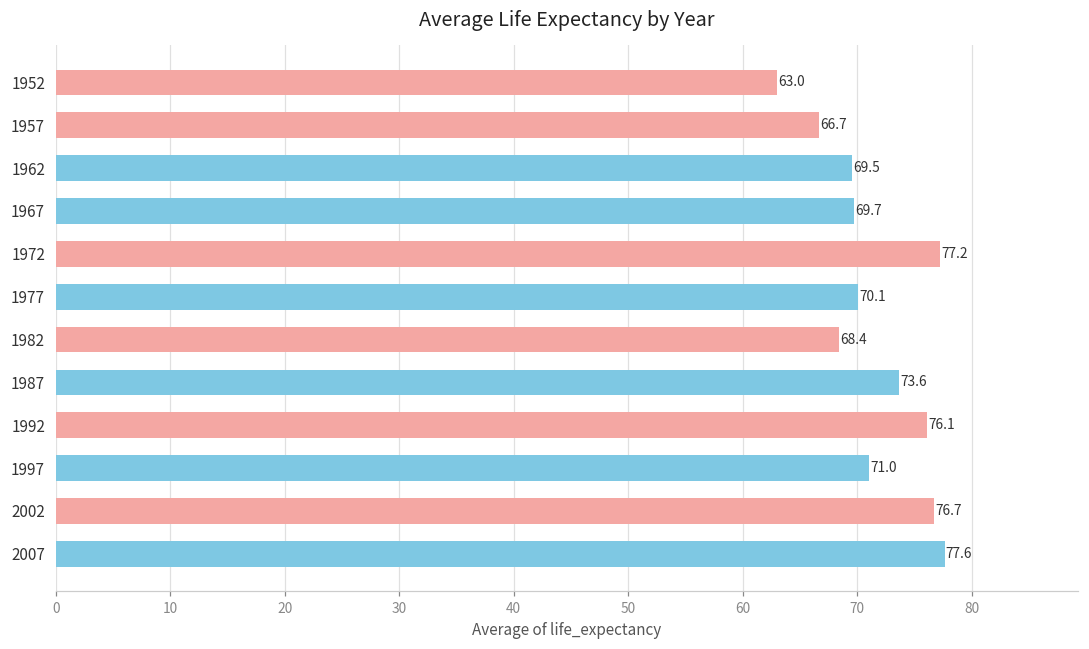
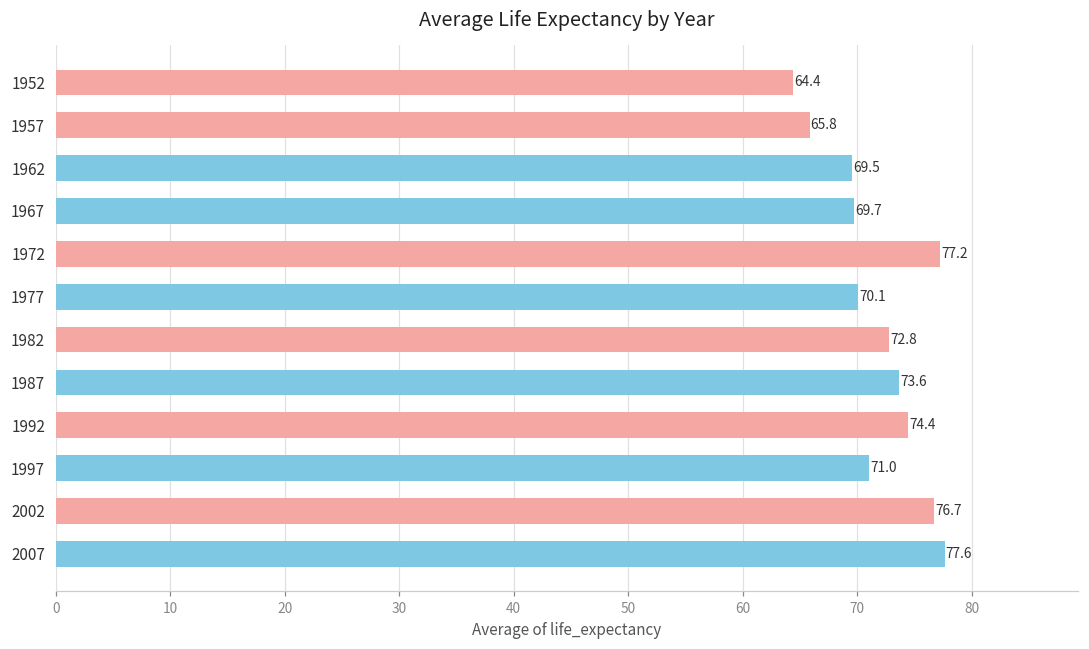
1952: 63.0 -> 64.4
1957: 66.7 -> 65.8
1982: 68.4 -> 72.8
1992: 76.1 -> 74.4
